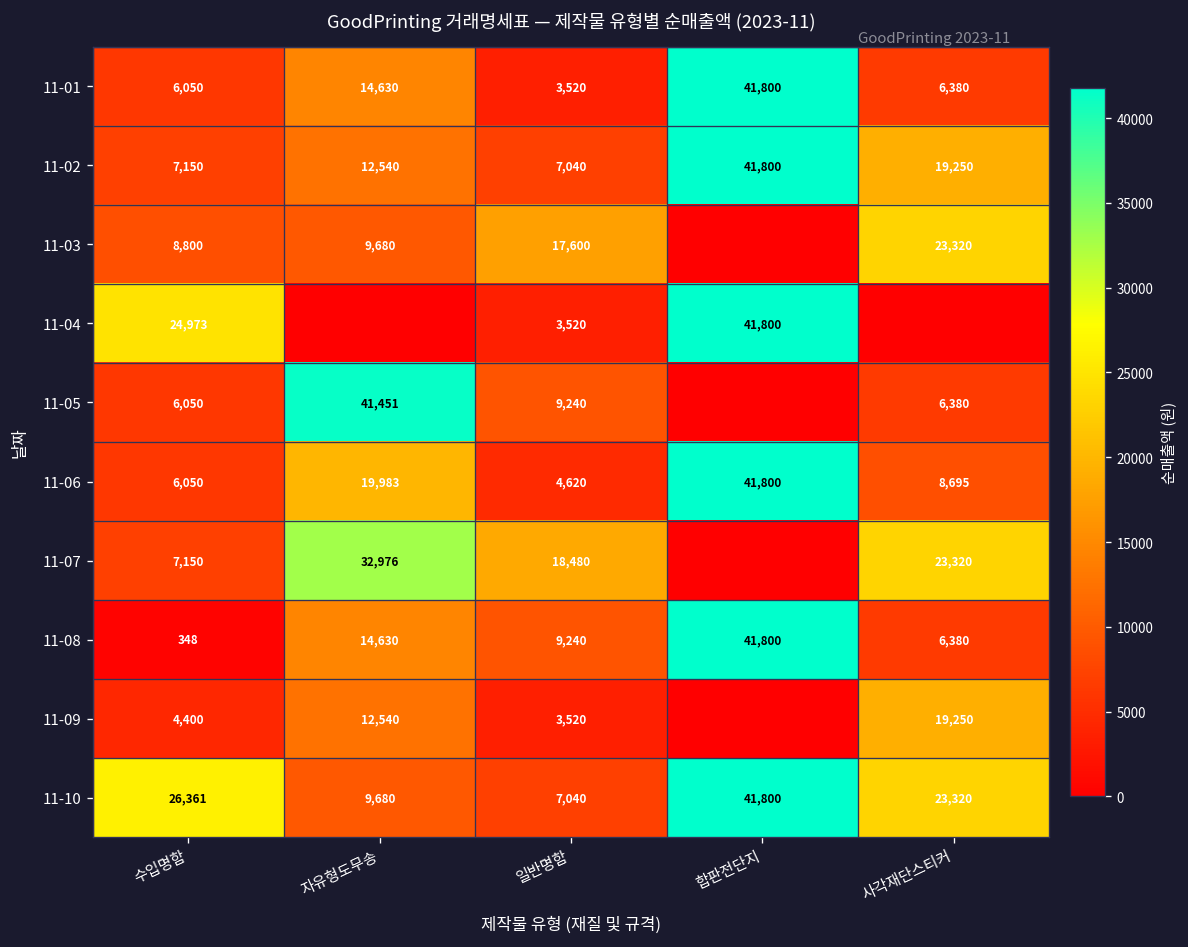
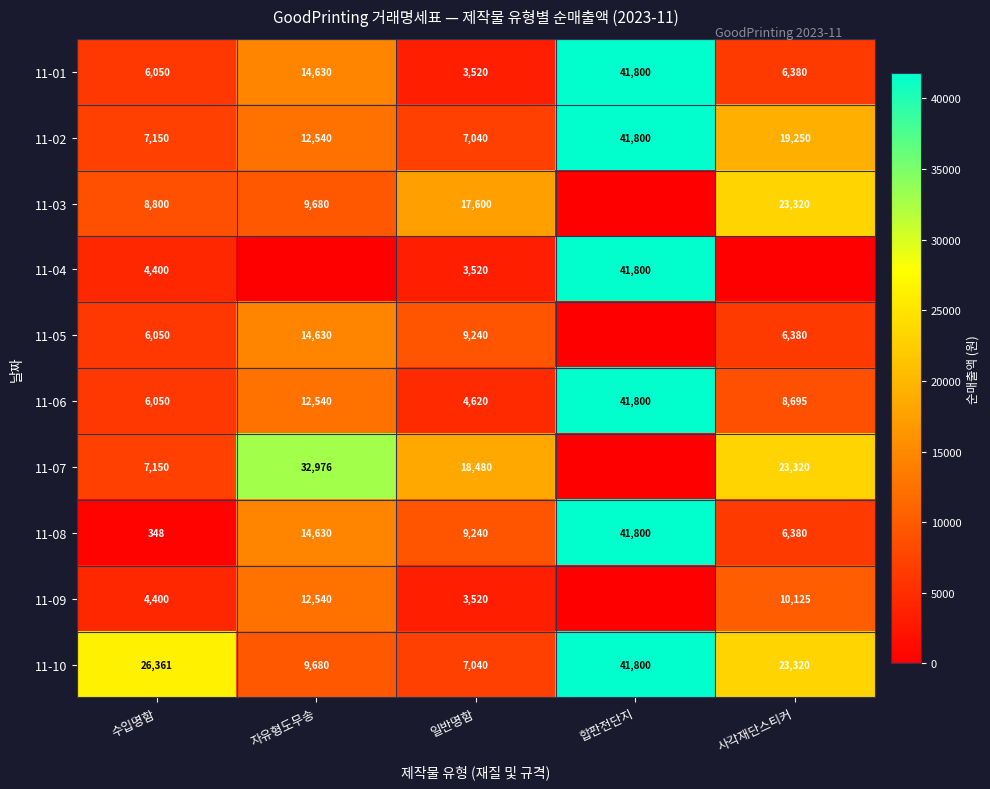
11-04, 수입명함: 24,973 -> 4,400
11-05, 자유형도무송: 41,451 -> 14,630
11-06, 자유형도무송: 19,983 -> 12,540
11-09, 사각재단스티커: 19,250 -> 10,125
